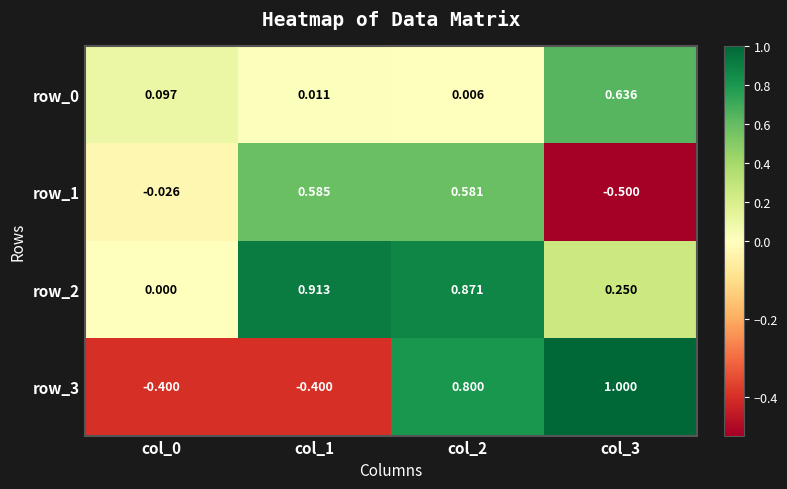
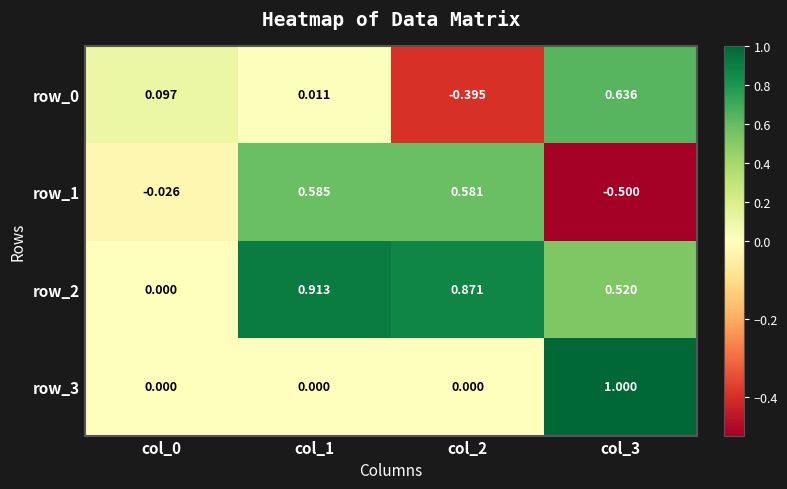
row_0, col_2: 0.006 -> -0.395
row_2, col_3: 0.250 -> 0.520
row_3, col_0: -0.400 -> 0.000
row_3, col_1: -0.400 -> 0.000
row_3, col_2: 0.800 -> 0.000
